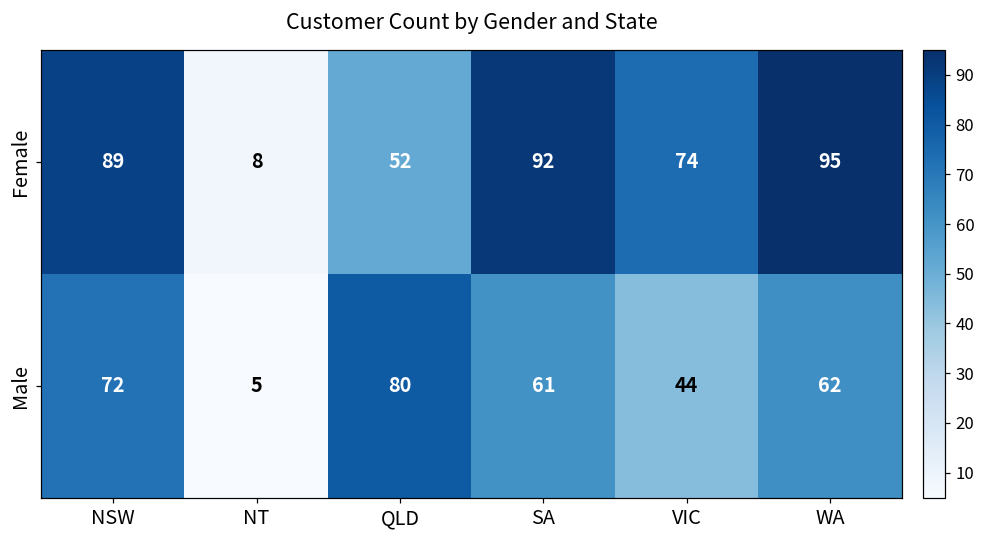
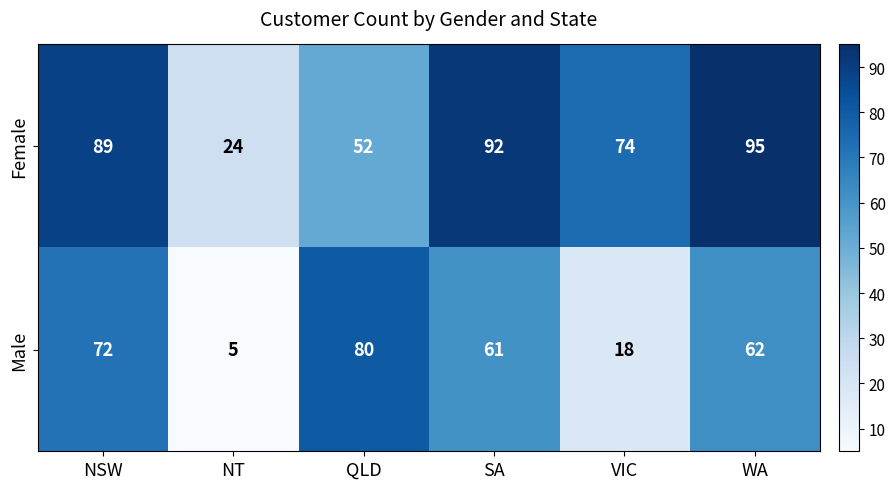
Female, NT: 8 -> 24
Male, VIC: 44 -> 18
